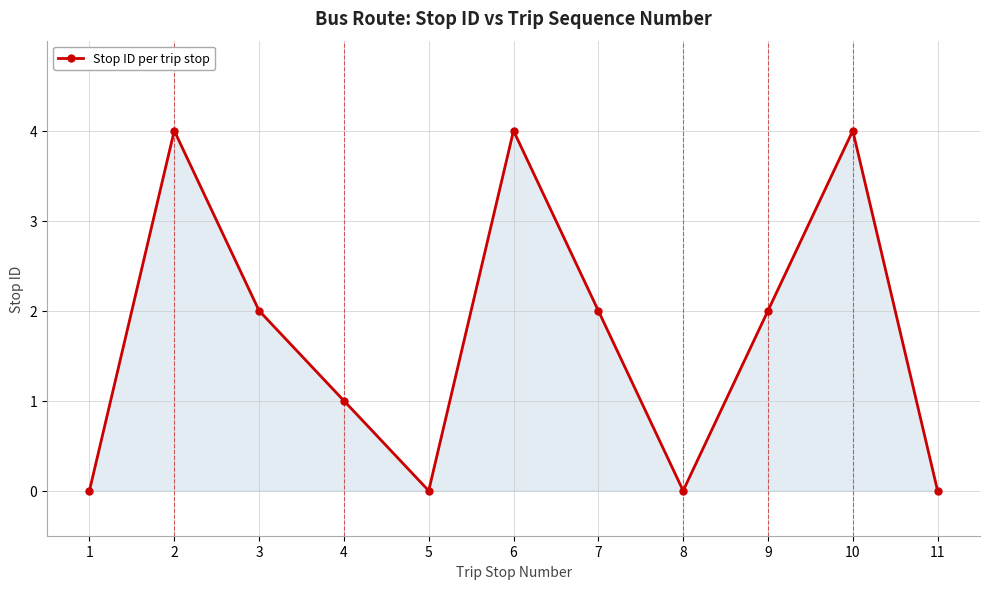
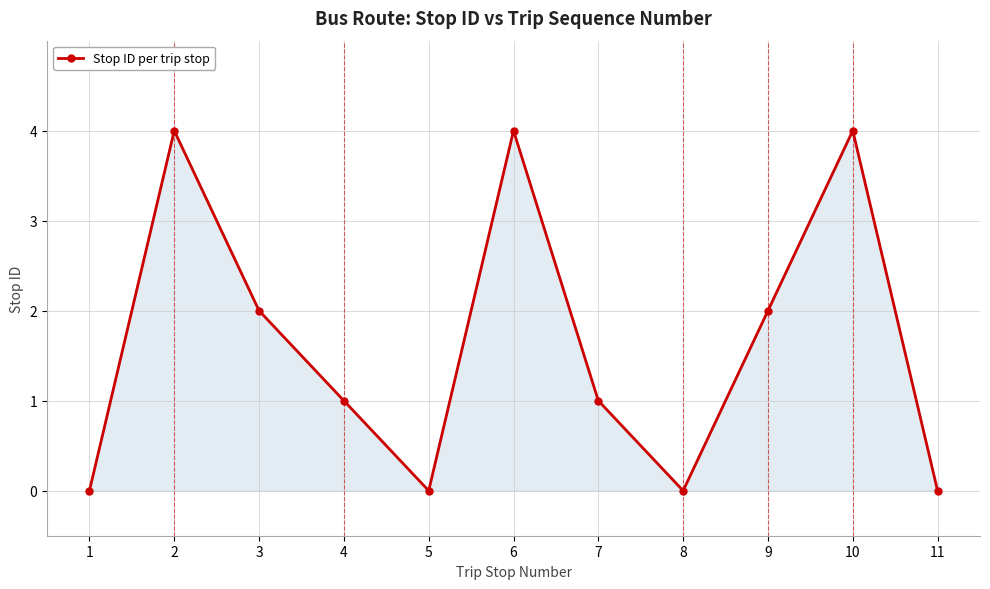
7: 2 -> 1
